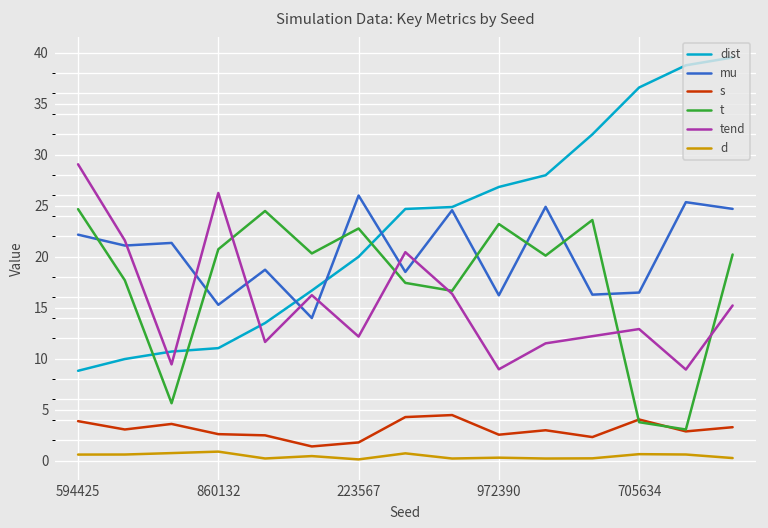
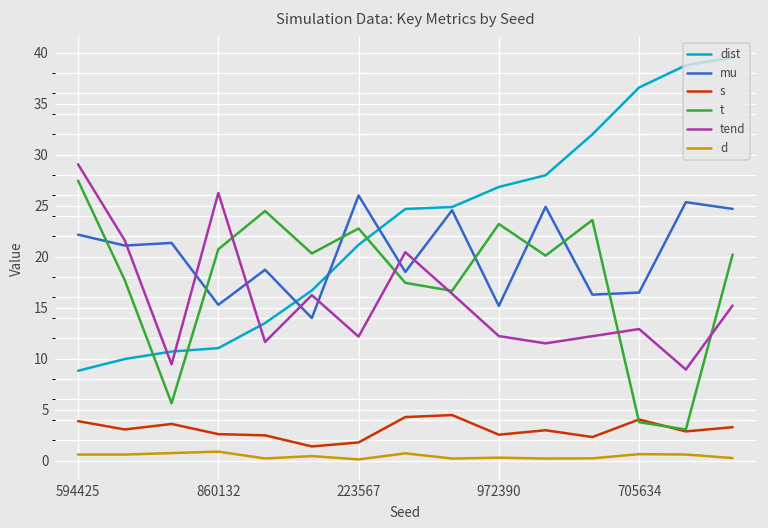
t, 594425: 25 -> 27
dist, 223567: 20 -> 21
mu, 972390: 16 -> 15
tend, 972390: 9 -> 12
